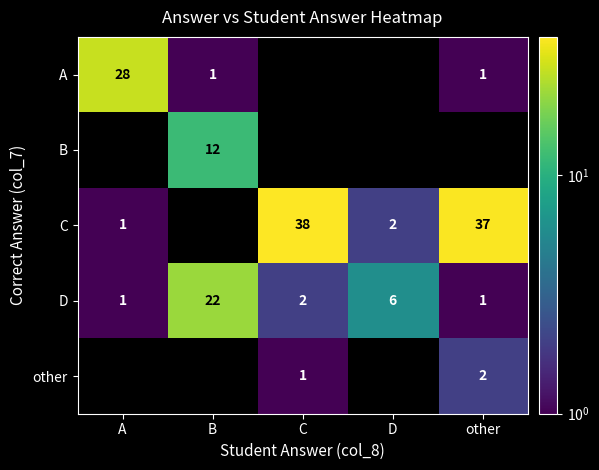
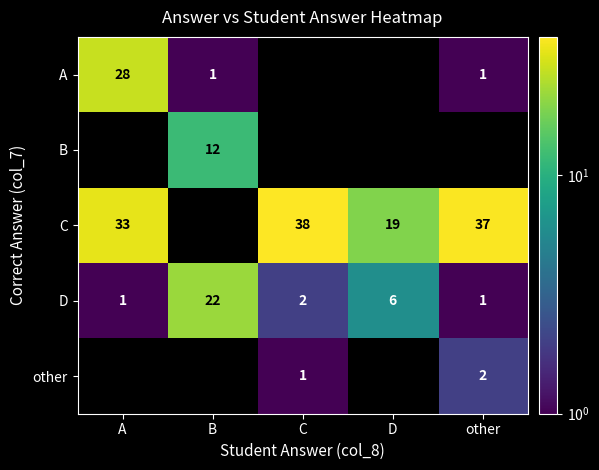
C, A: 1 -> 33
C, D: 2 -> 19
